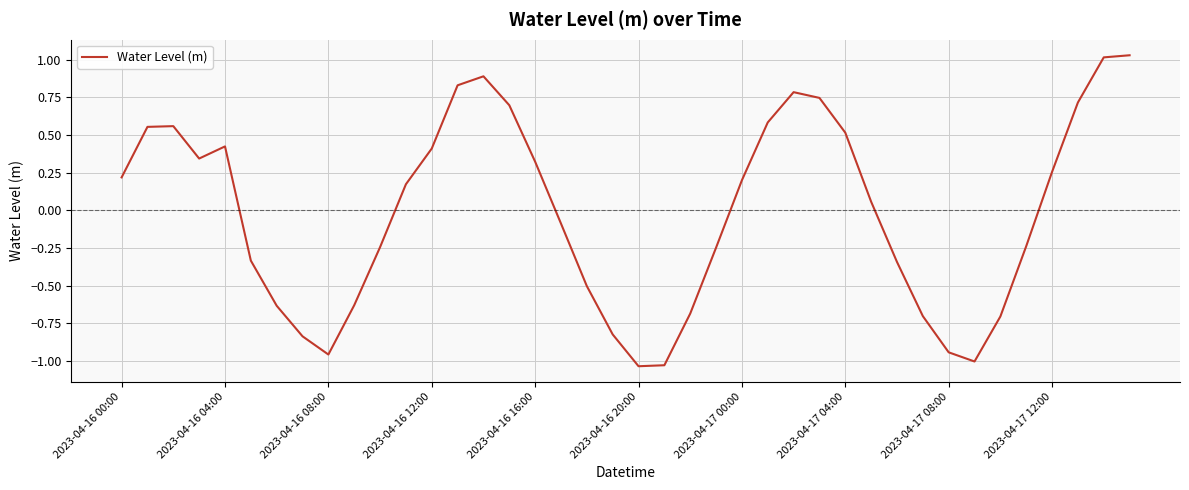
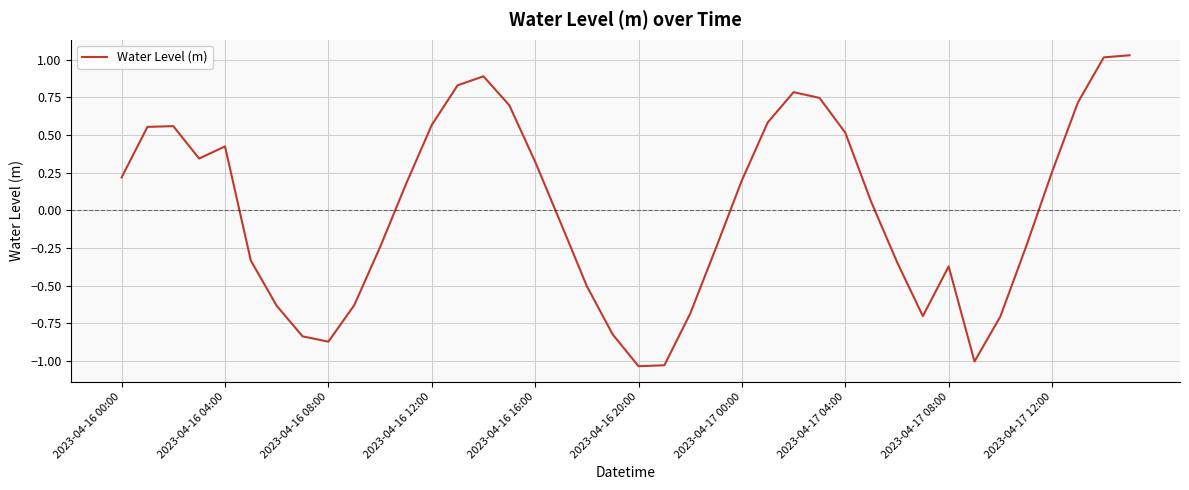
2023-04-16 08:00: -0.96 -> -0.87
2023-04-16 12:00: 0.41 -> 0.57
2023-04-17 08:00: -0.94 -> -0.37
